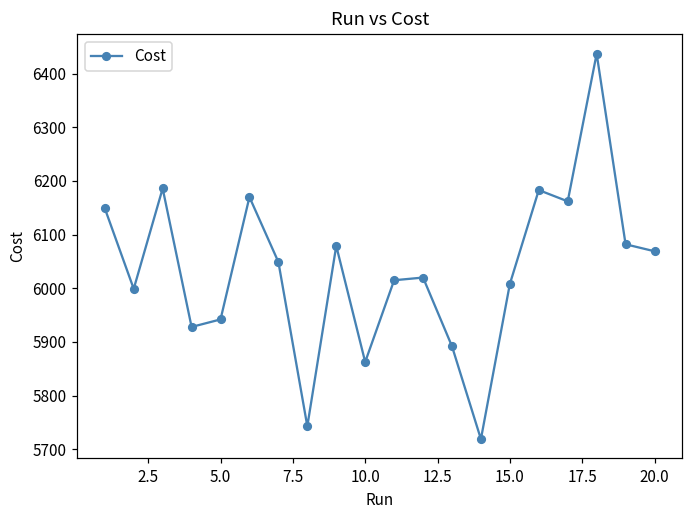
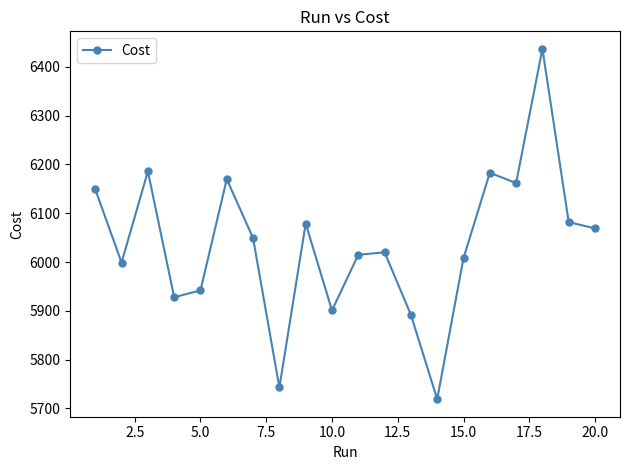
10.0: 5860 -> 5900
